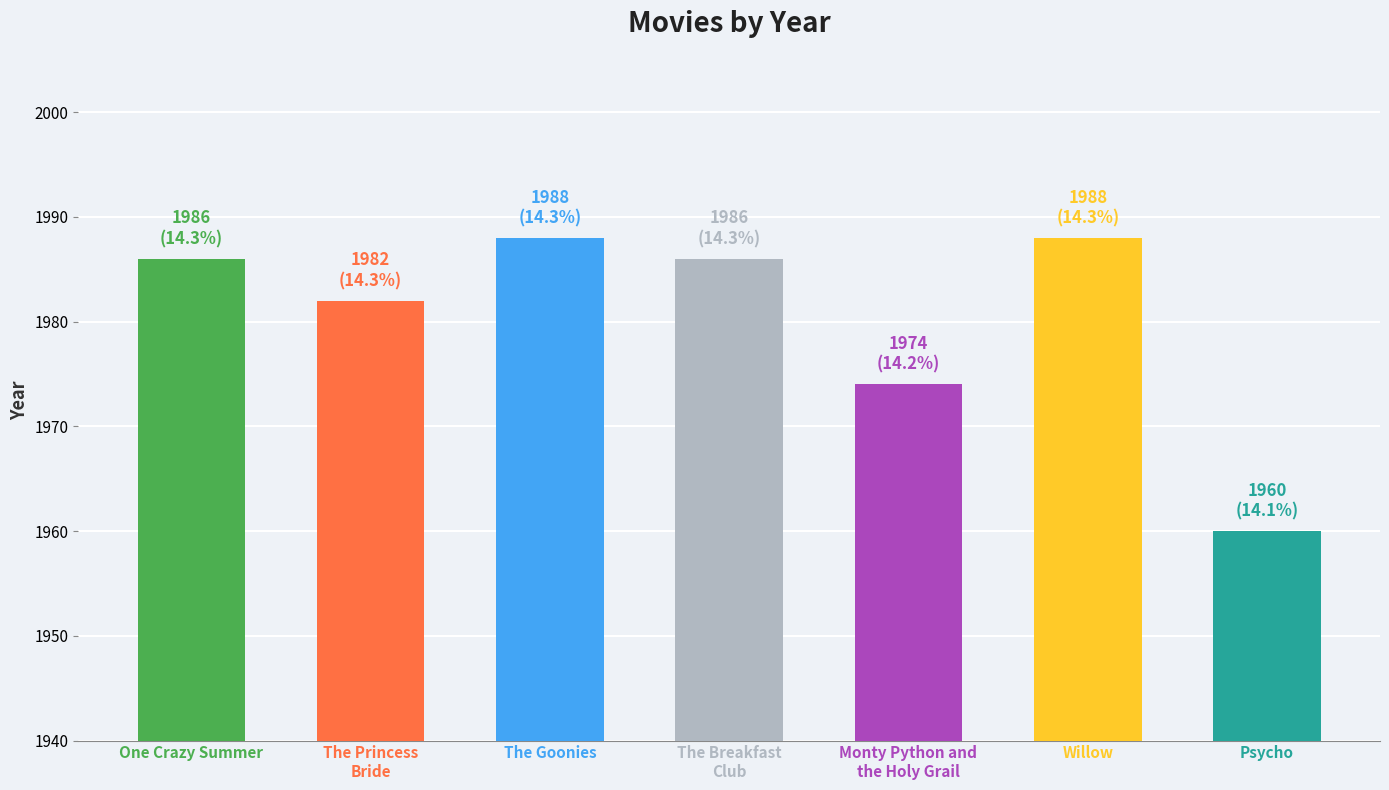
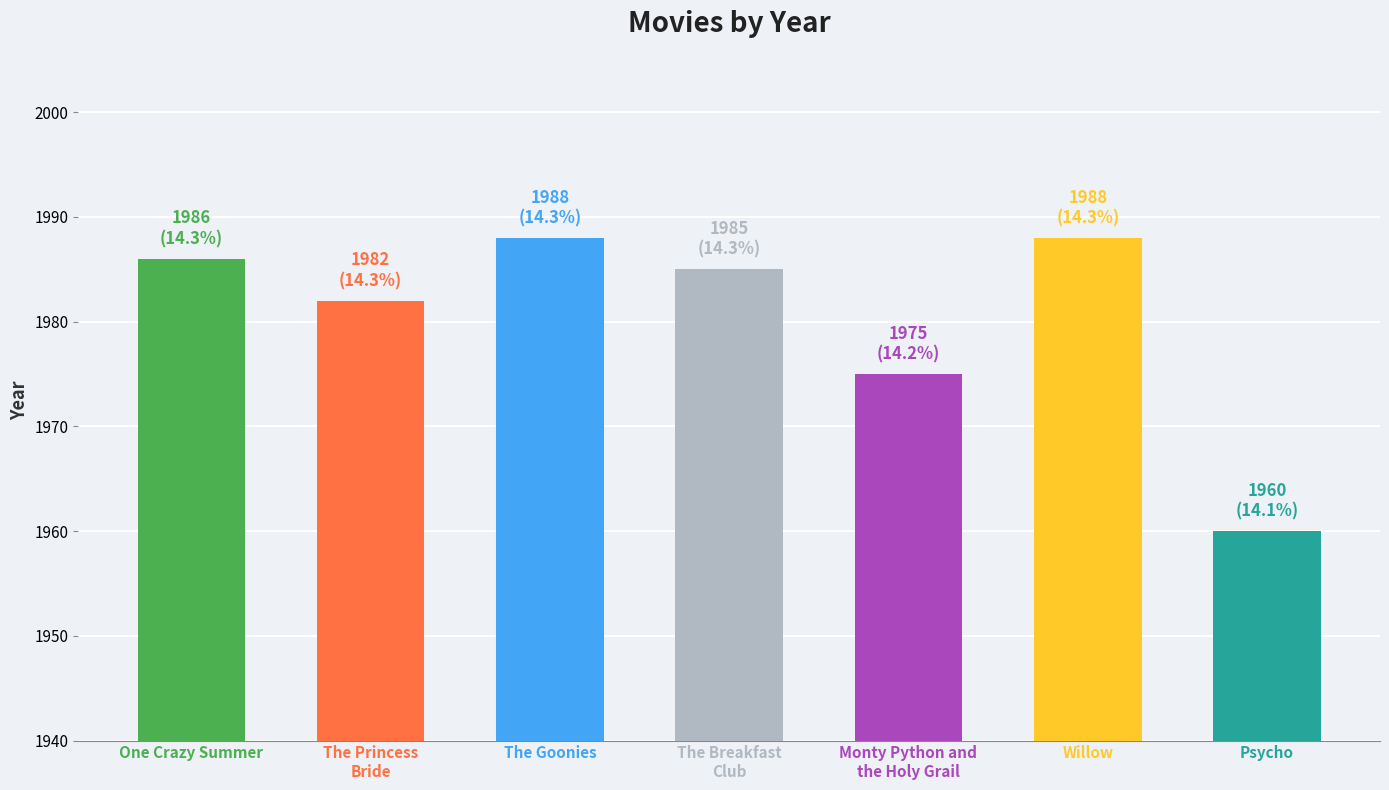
The Breakfast Club: 1986 -> 1985
Monty Python and the Holy Grail: 1974 -> 1975
